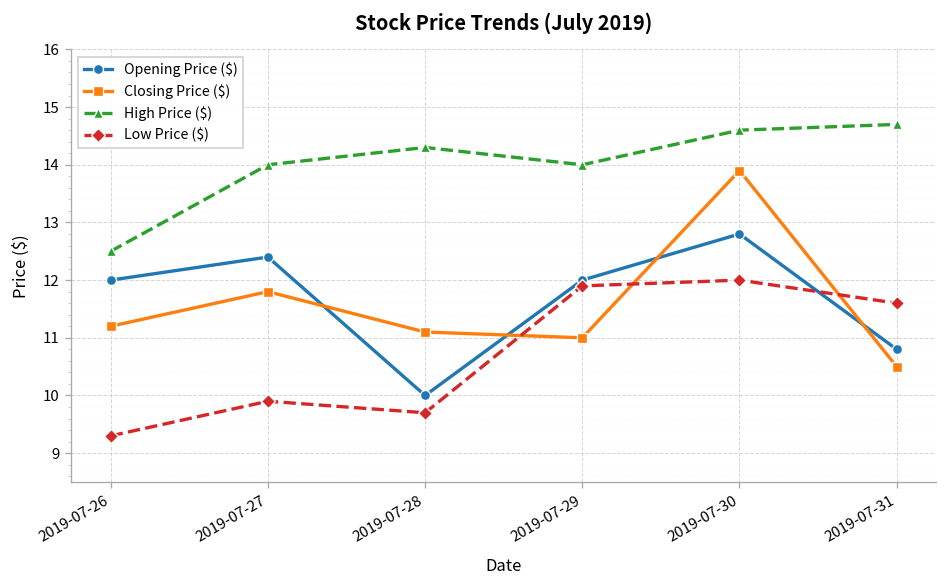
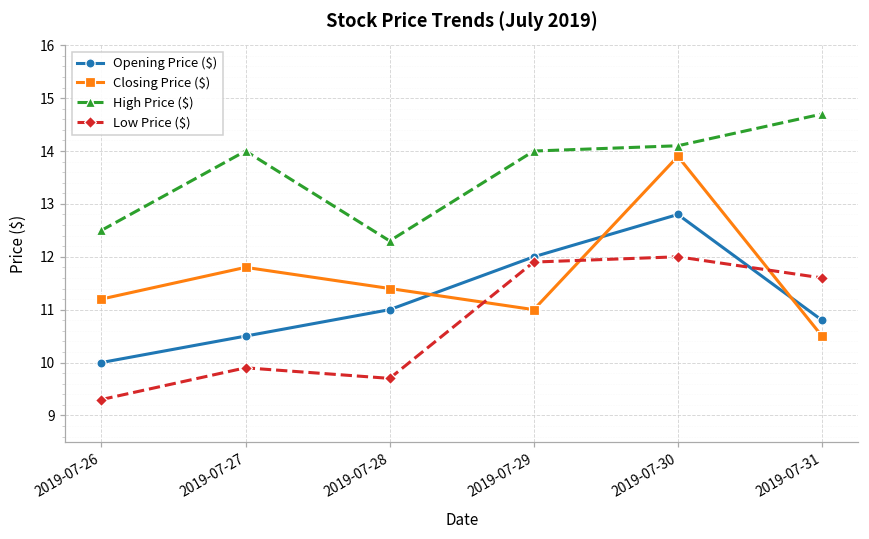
Opening Price ($), 2019-07-26: 12 -> 10
Opening Price ($), 2019-07-27: 12.4 -> 10.5
Opening Price ($), 2019-07-28: 10 -> 11
Closing Price ($), 2019-07-28: 11.1 -> 11.4
High Price ($), 2019-07-28: 14.3 -> 12.3
High Price ($), 2019-07-30: 14.6 -> 14.1
